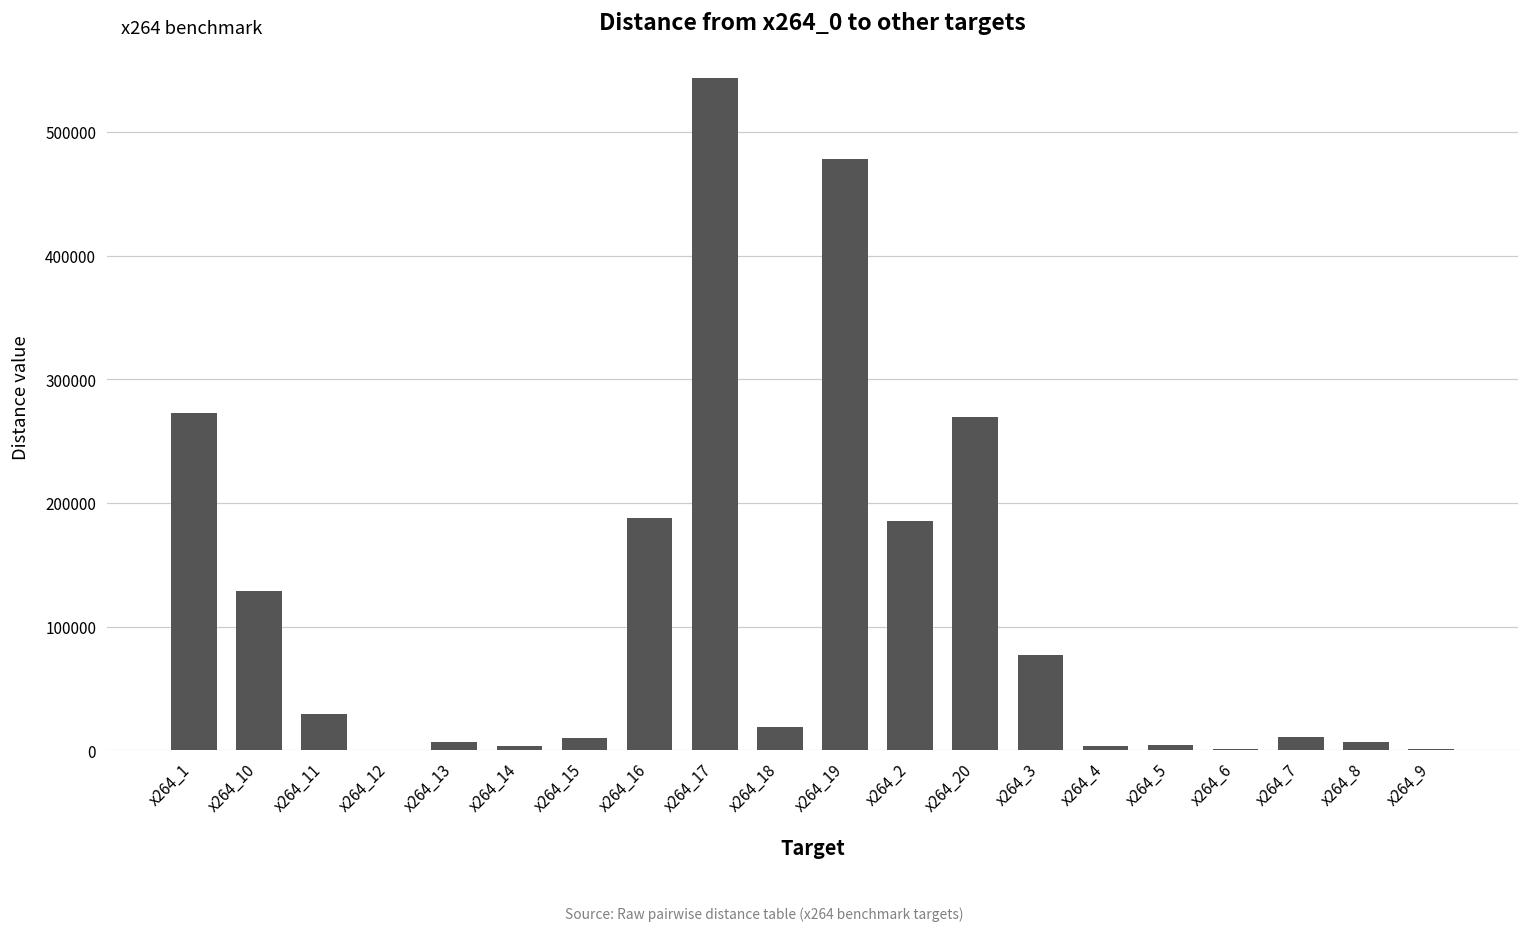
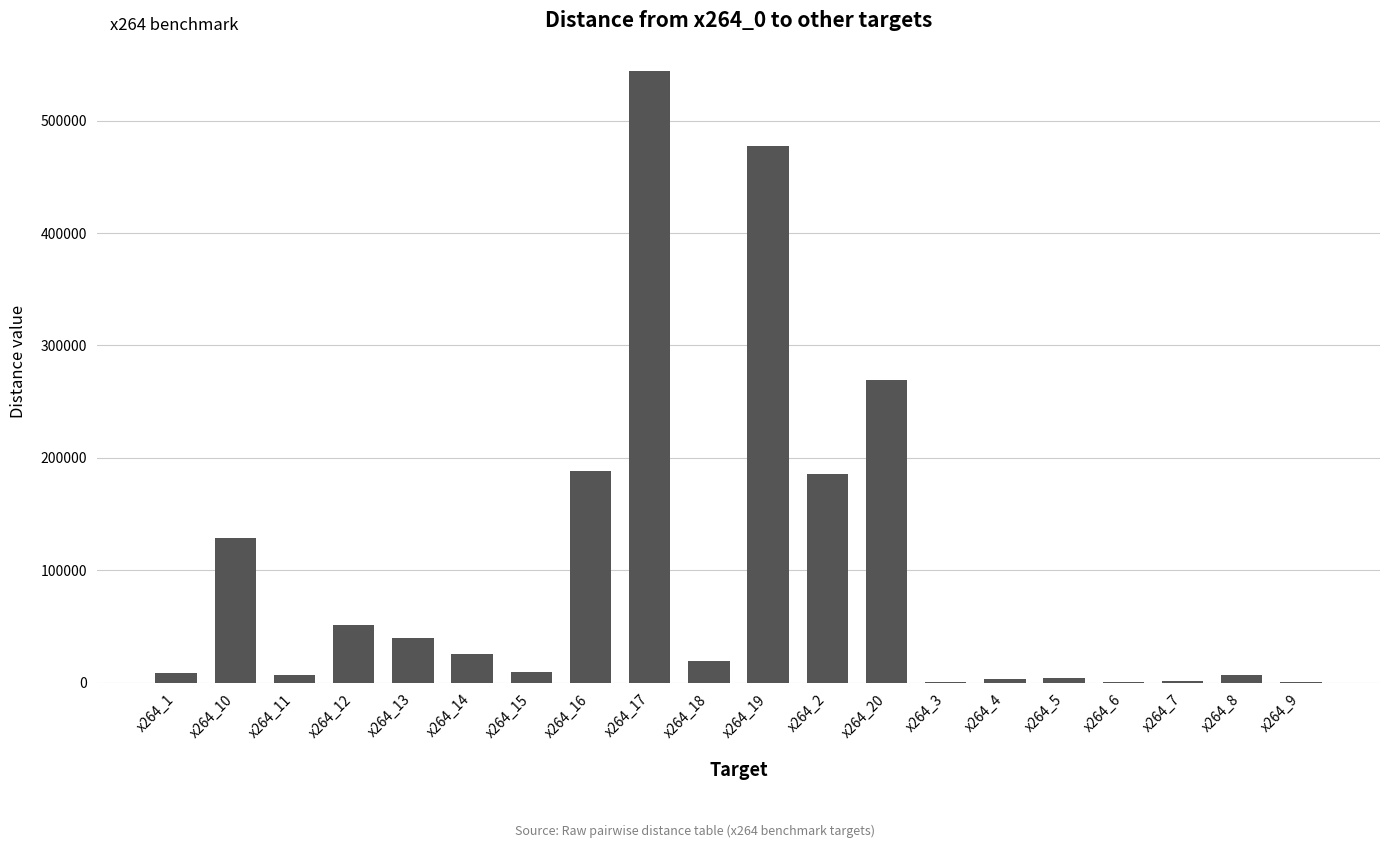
x264_1: 273000 -> 9000
x264_11: 29000 -> 7000
x264_12: 1000 -> 51000
x264_13: 7000 -> 40000
x264_14: 4000 -> 26000
x264_3: 77000 -> 1000
x264_7: 11000 -> 2000
